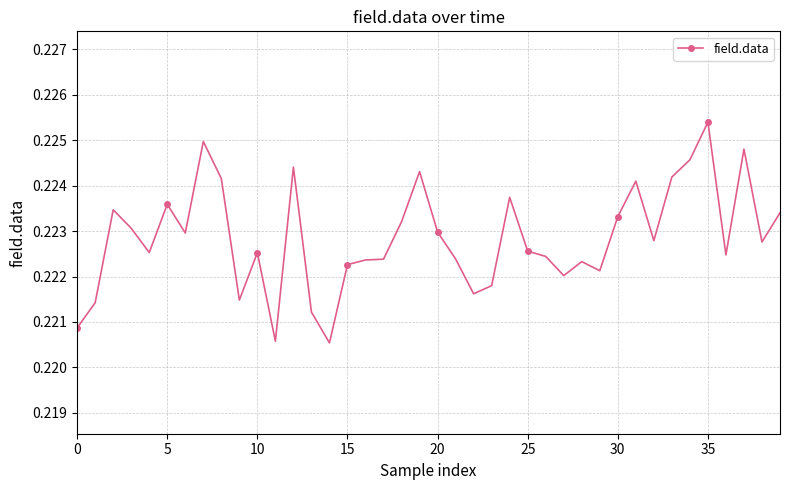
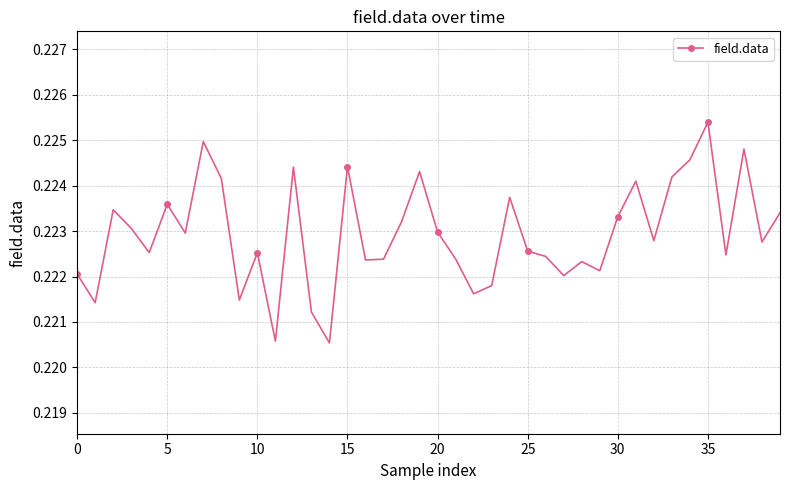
0: 0.2209 -> 0.2221
15: 0.2223 -> 0.2244
